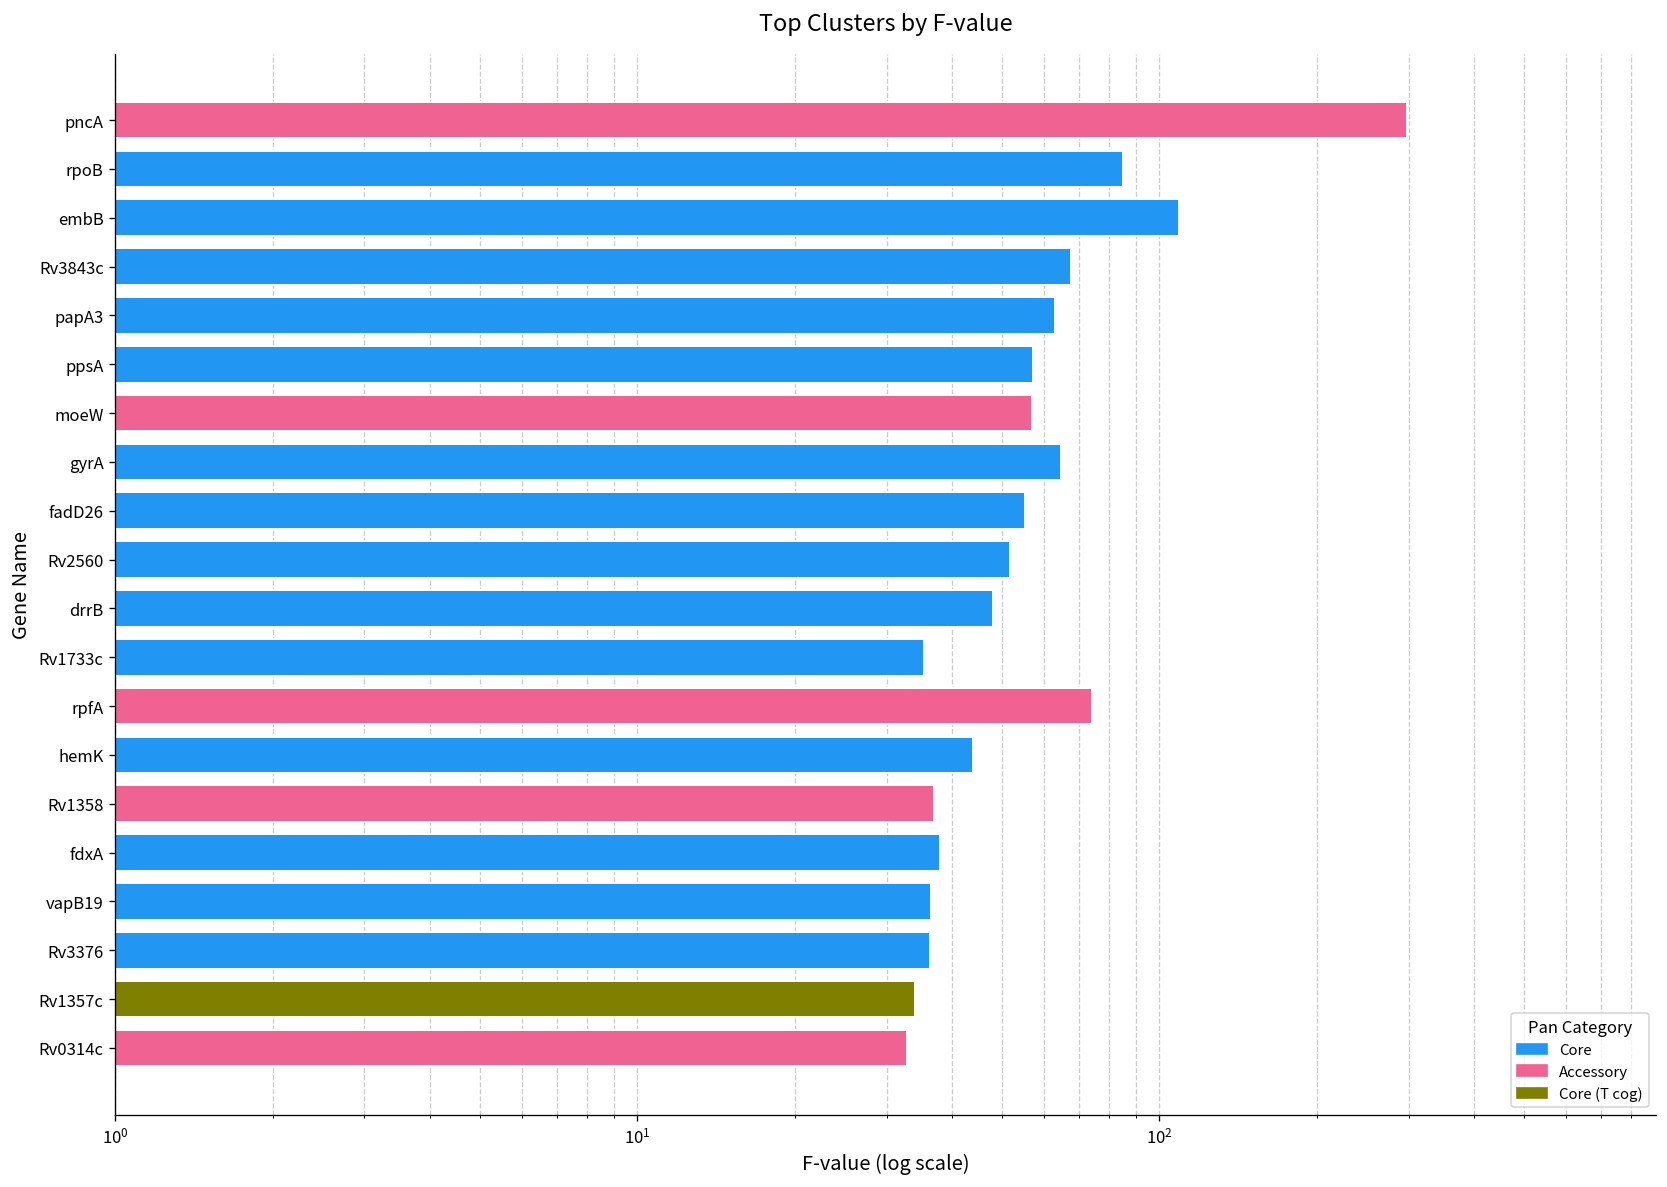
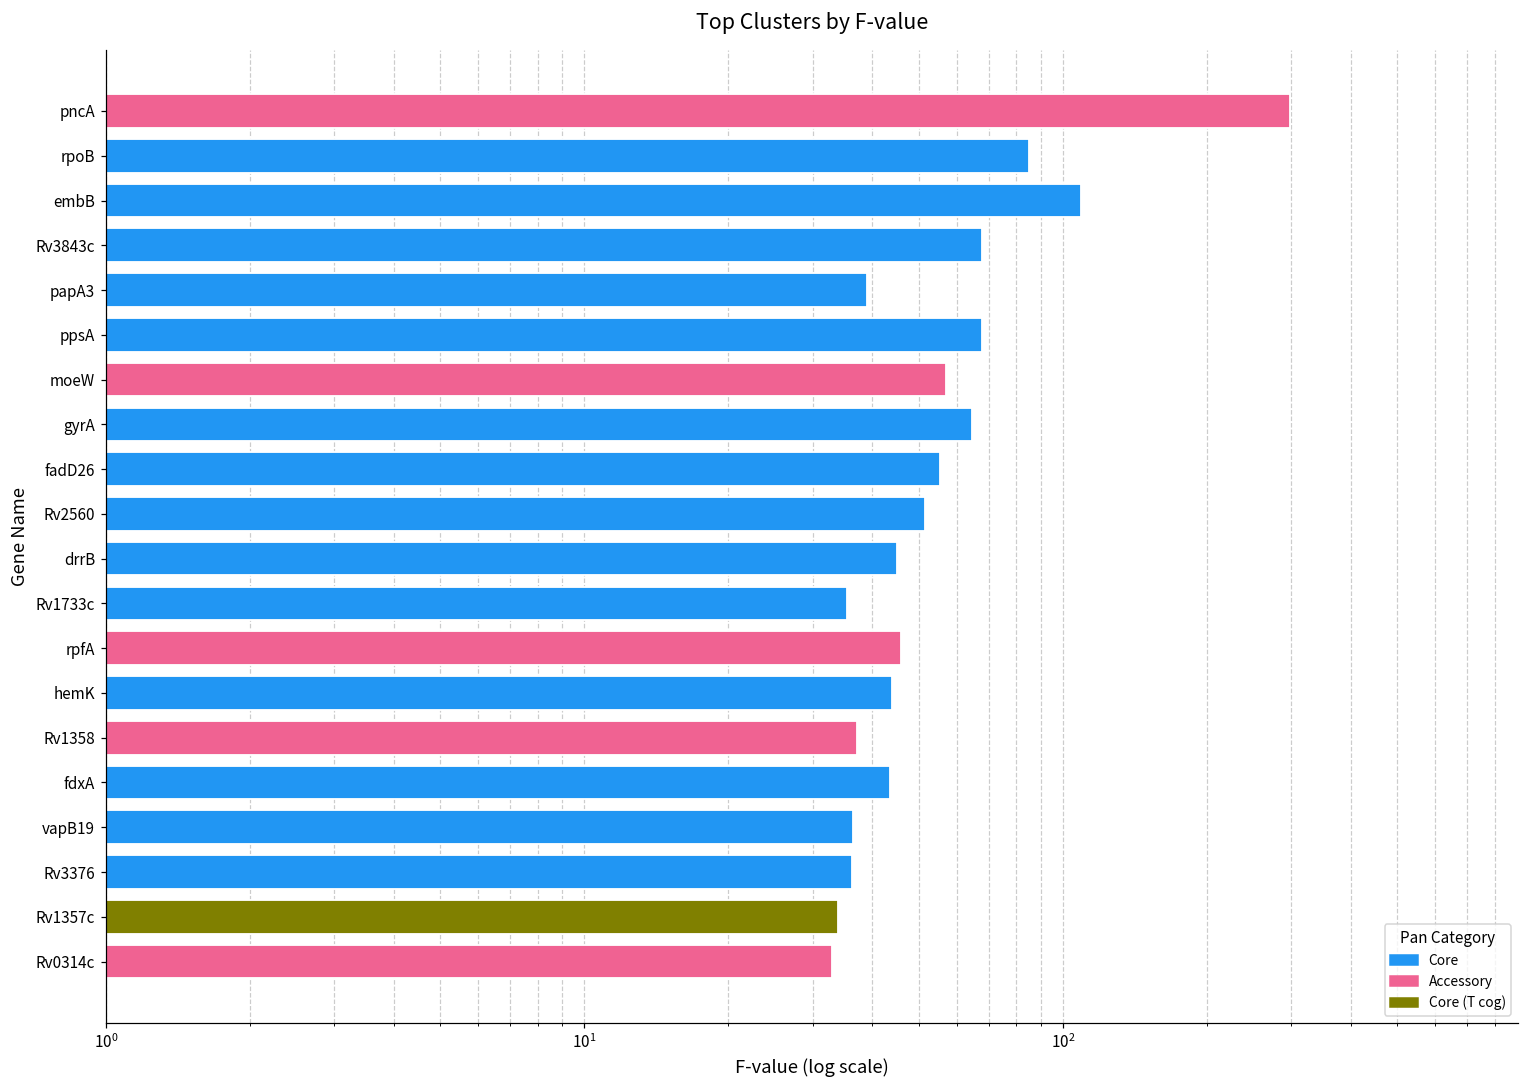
papA3: 63 -> 39
ppsA: 57 -> 68
drrB: 48 -> 45
rpfA: 74 -> 46
fdxA: 38 -> 43
